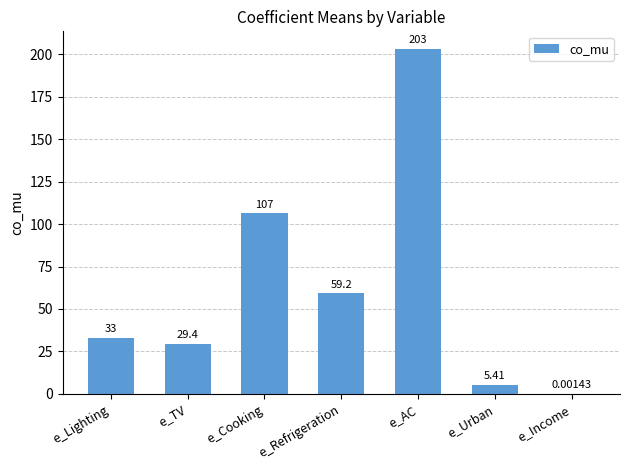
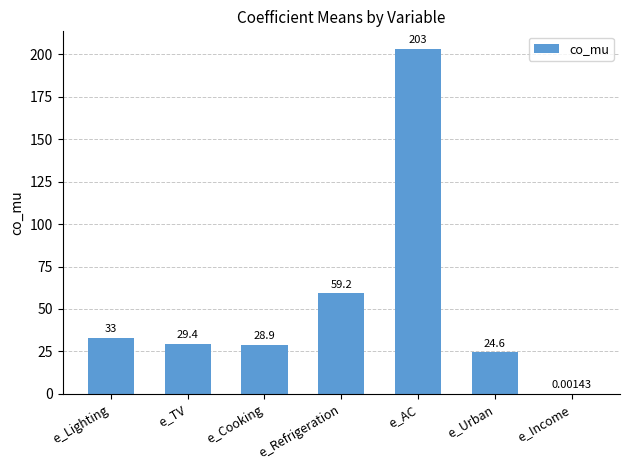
e_Cooking: 107 -> 28.9
e_Urban: 5.41 -> 24.6
